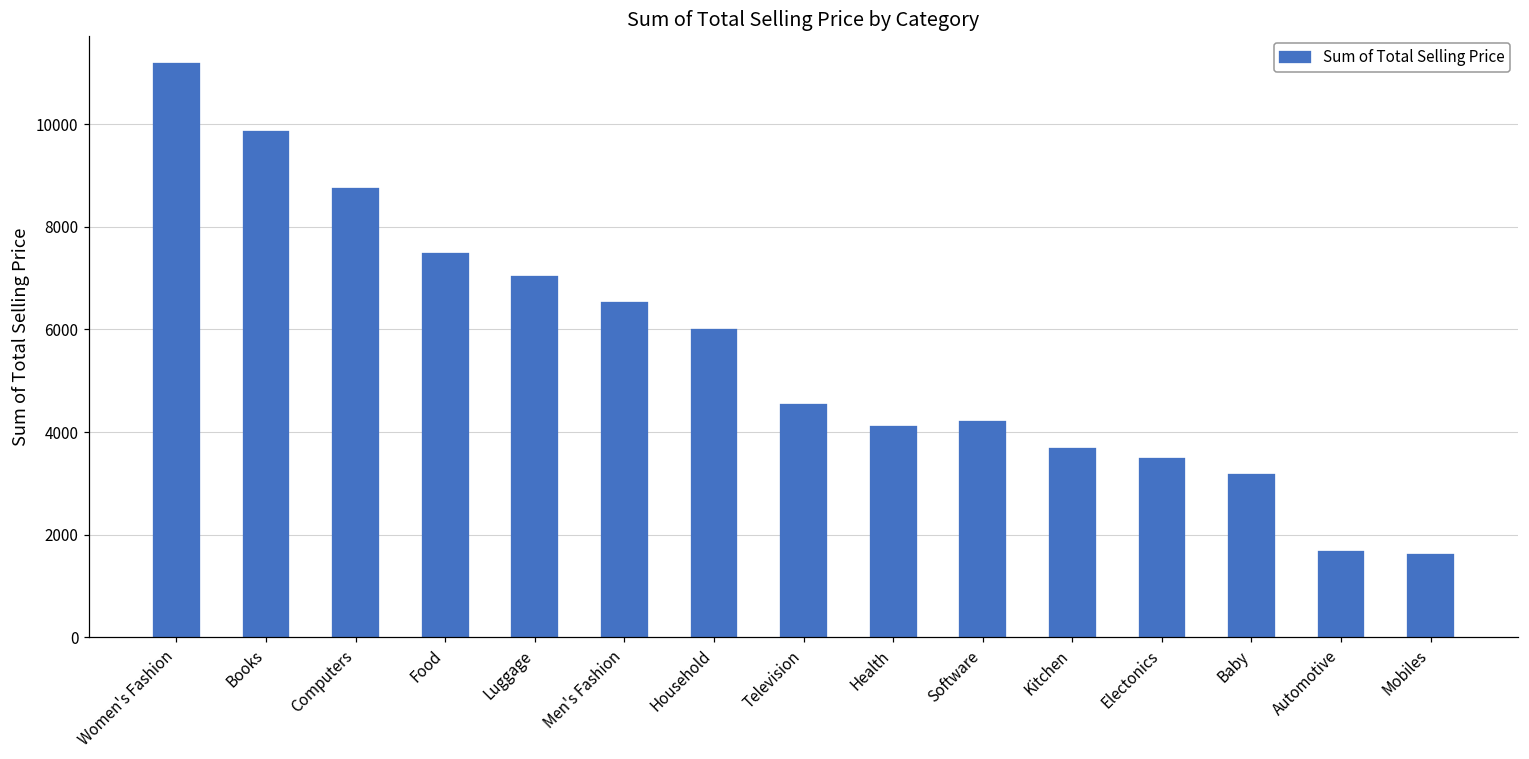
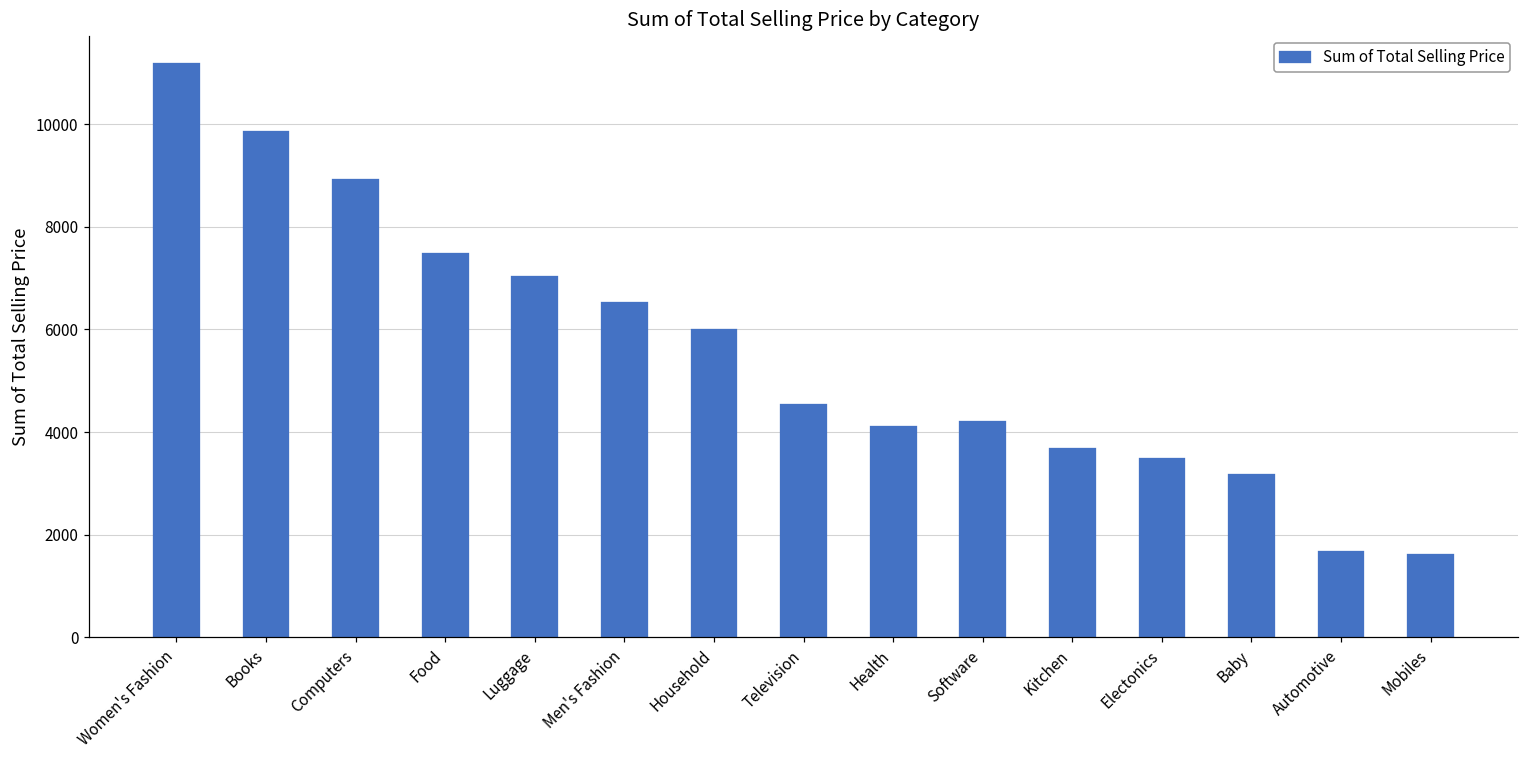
Computers: 8700 -> 8900
